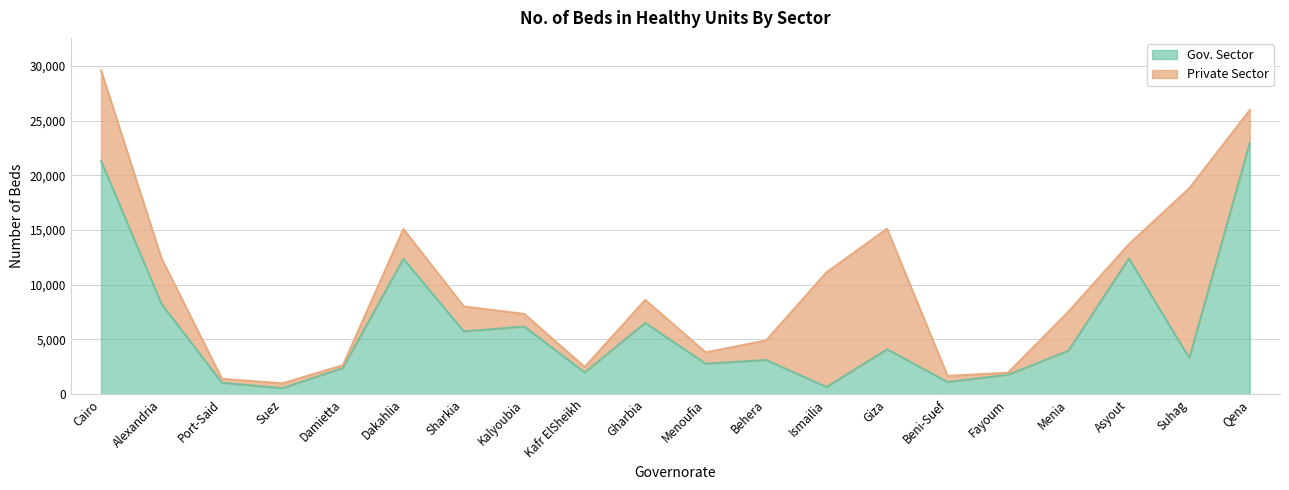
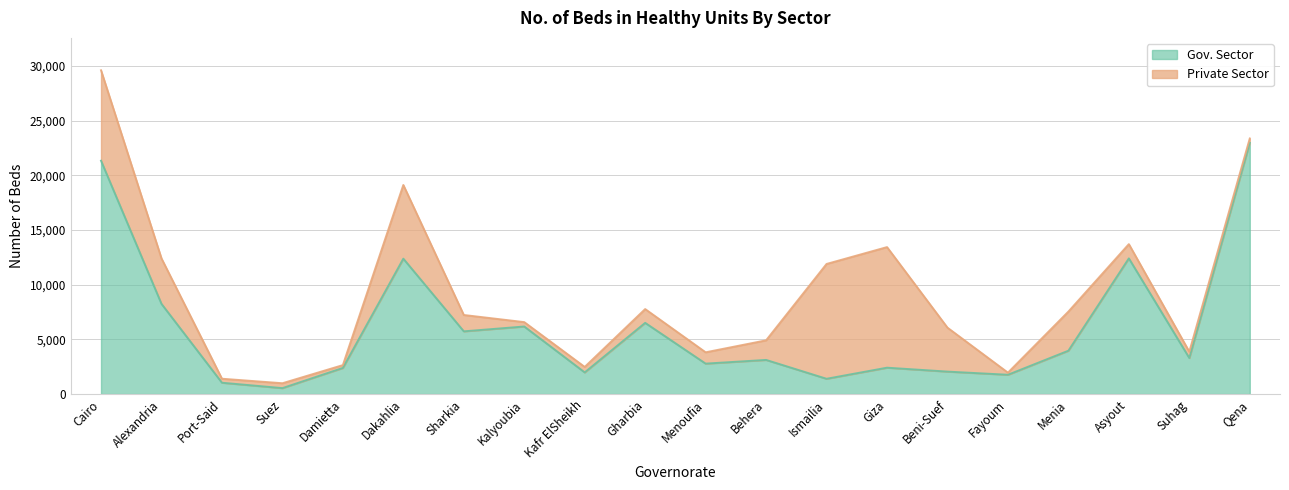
Private Sector, Dakahlia: 2,700 -> 6,700
Private Sector, Sharkia: 2,300 -> 1,500
Private Sector, Kalyoubia: 1,200 -> 400
Private Sector, Gharbia: 2,100 -> 1,300
Gov. Sector, Ismailia: 600 -> 1,400
Gov. Sector, Giza: 4,100 -> 2,400
Gov. Sector, Beni-Suef: 1,100 -> 2,100
Private Sector, Beni-Suef: 600 -> 4,000
Private Sector, Suhag: 15,500 -> 600
Private Sector, Qena: 3,000 -> 400
